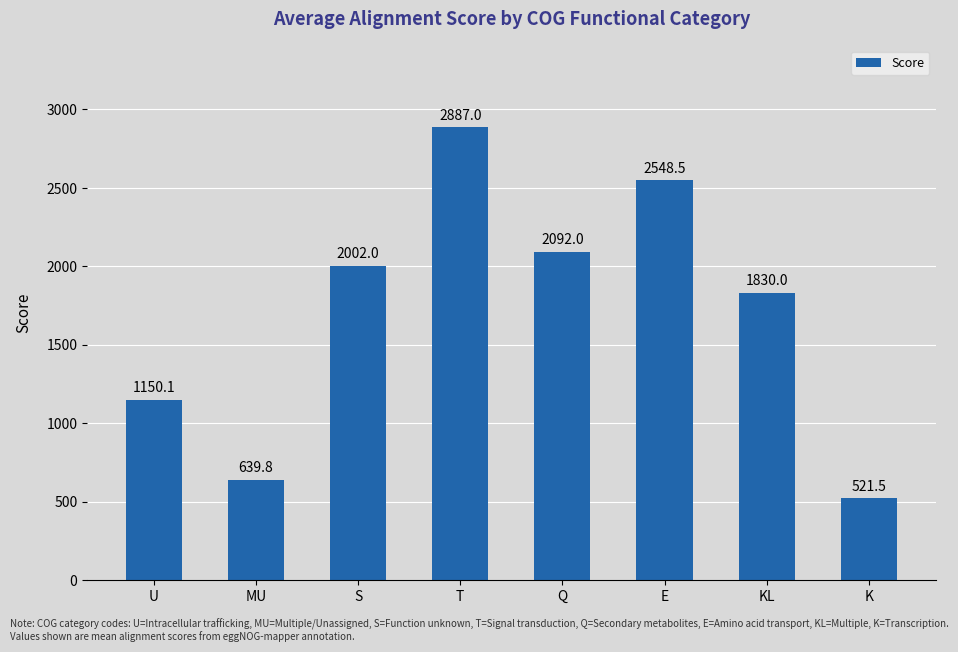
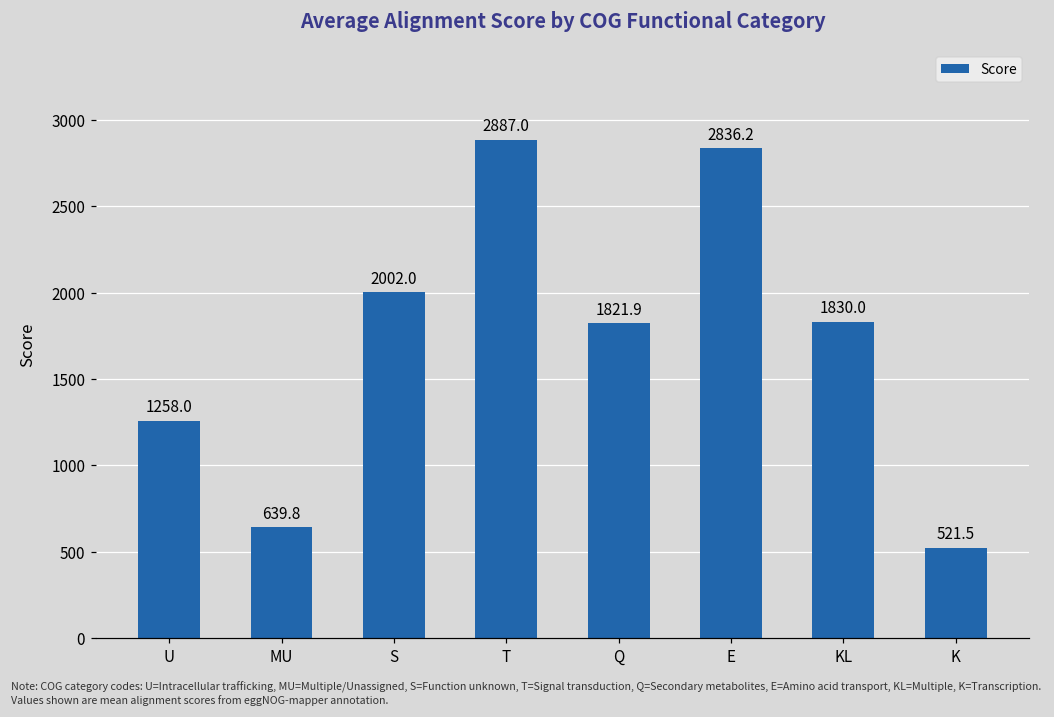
U: 1150.1 -> 1258.0
Q: 2092.0 -> 1821.9
E: 2548.5 -> 2836.2
